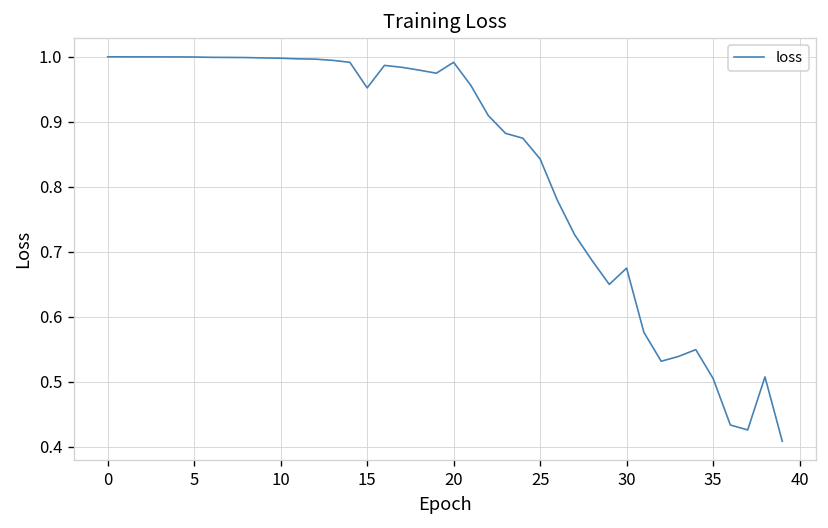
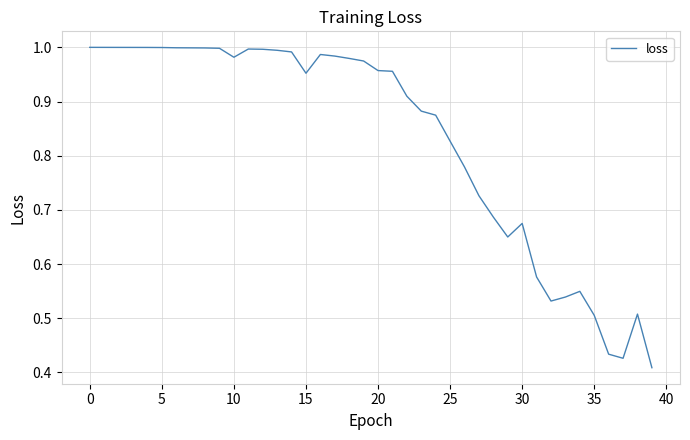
10: 1.00 -> 0.98
20: 0.99 -> 0.96
25: 0.84 -> 0.83
